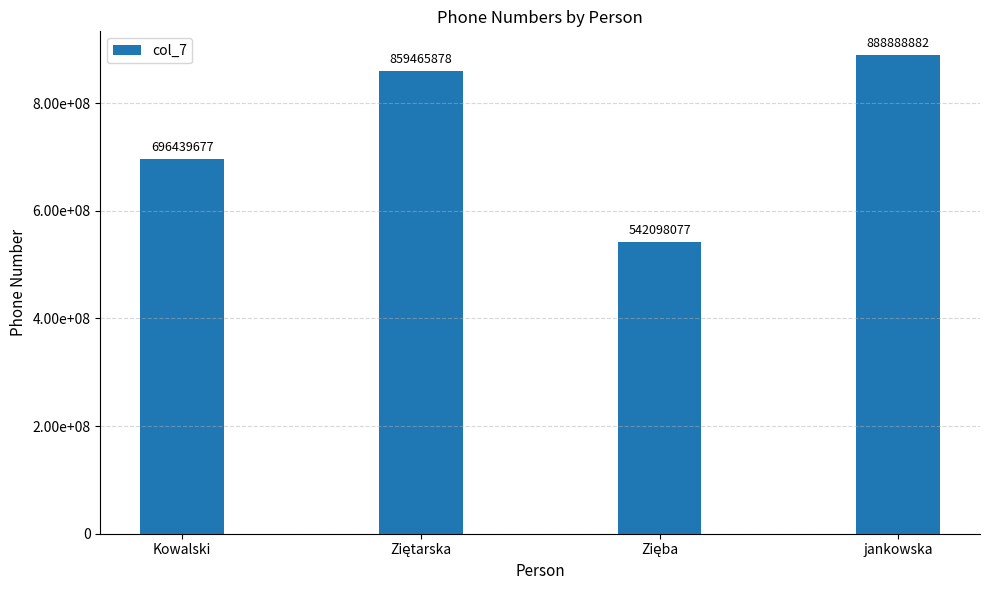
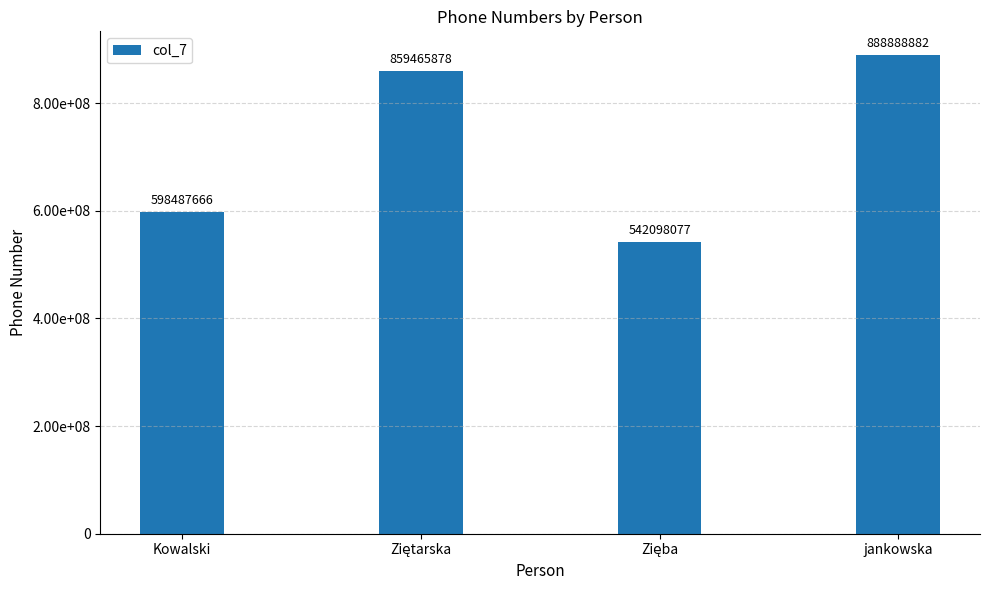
Kowalski: 696439677 -> 598487666
